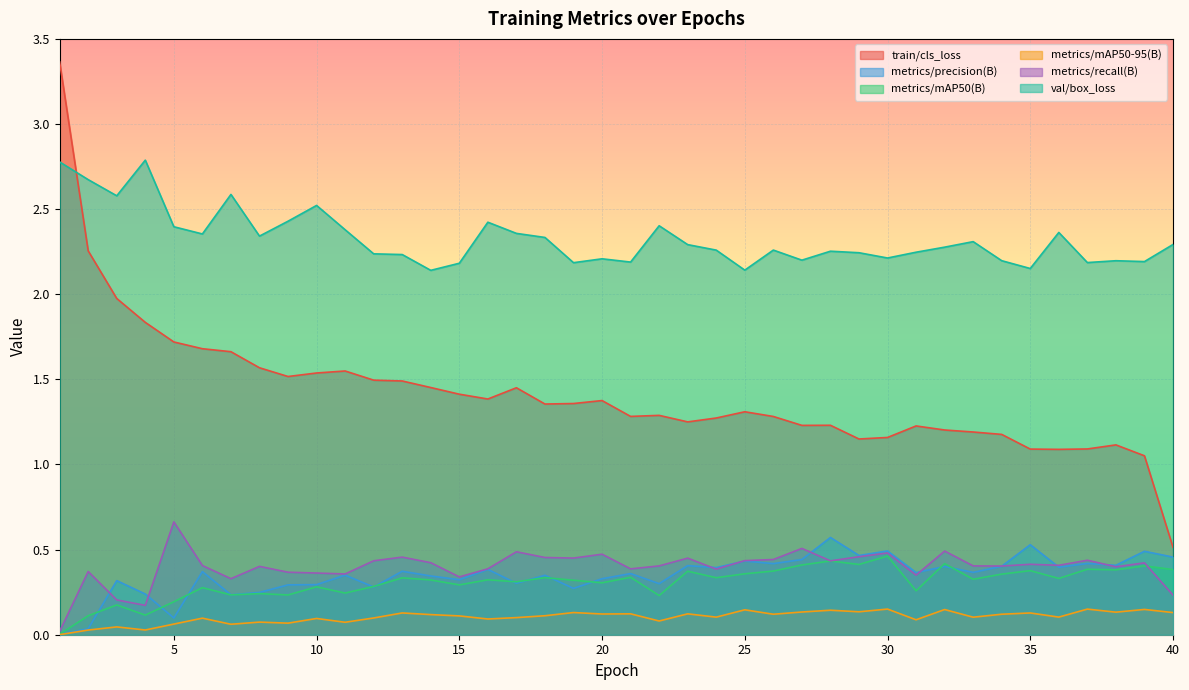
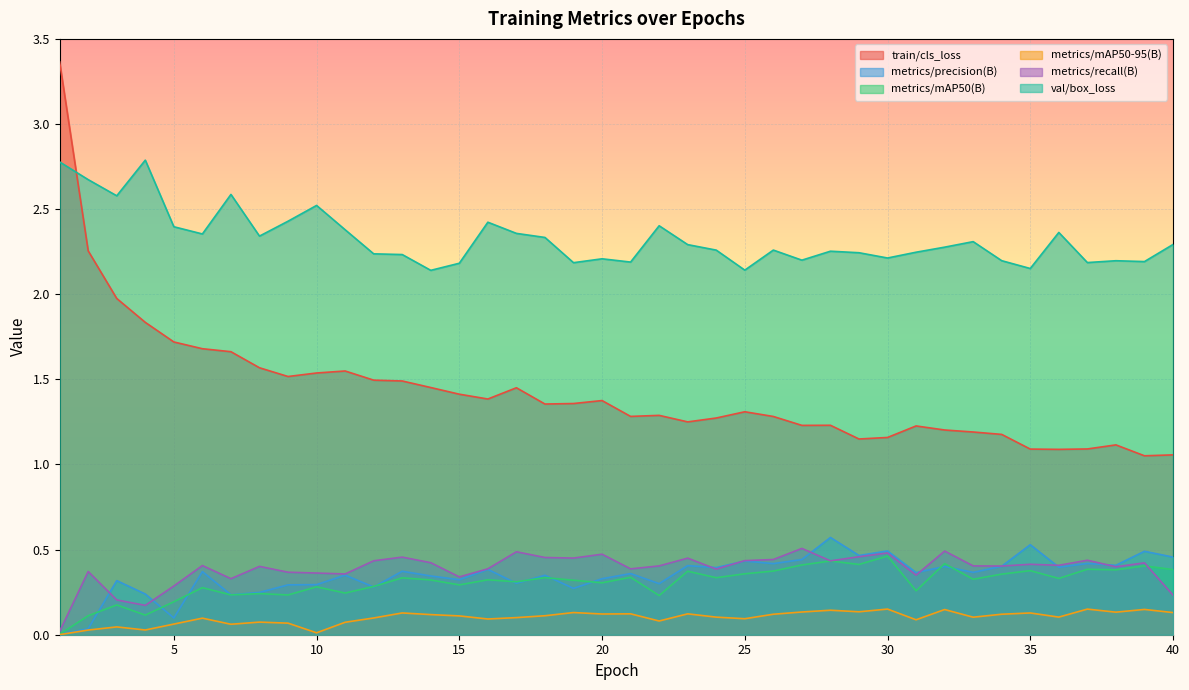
metrics/recall(B), 5: 0.66 -> 0.29
metrics/mAP50-95(B), 10: 0.10 -> 0.01
metrics/mAP50-95(B), 25: 0.15 -> 0.09
train/cls_loss, 40: 0.51 -> 1.06
